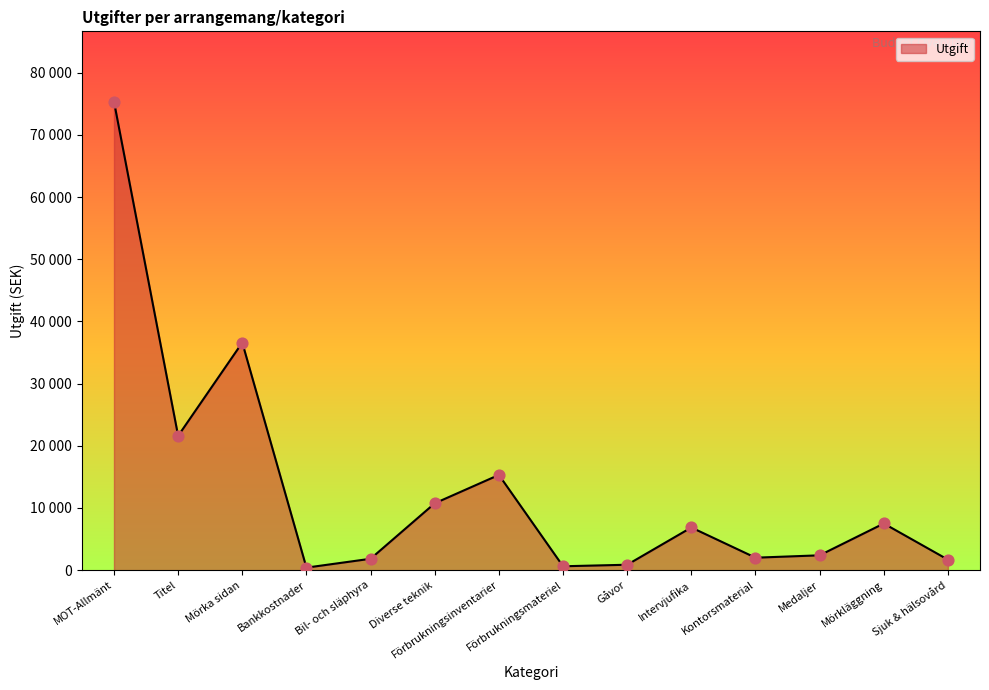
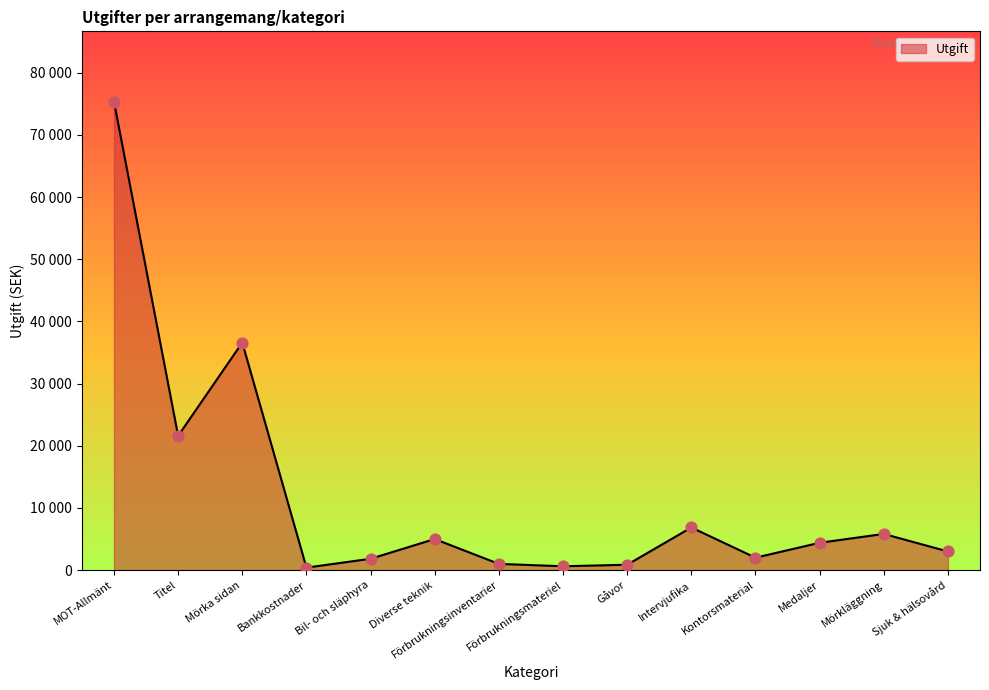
Diverse teknik: 11000 -> 5000
Förbrukningsinventarier: 15000 -> 1000
Medaljer: 2000 -> 4000
Mörkläggning: 8000 -> 6000
Sjuk & hälsovård: 2000 -> 3000
